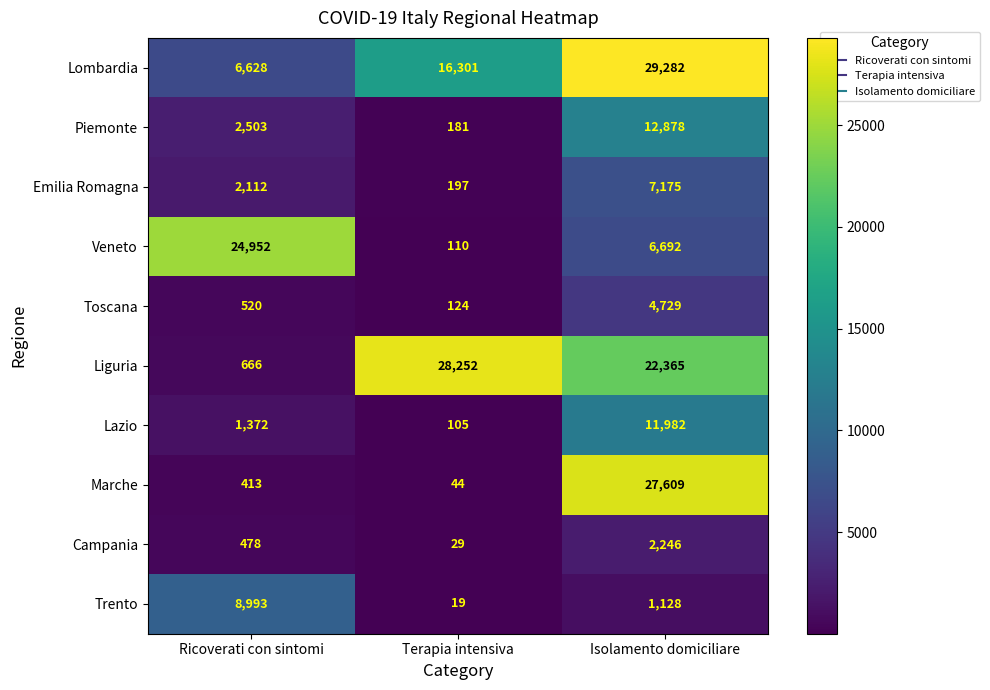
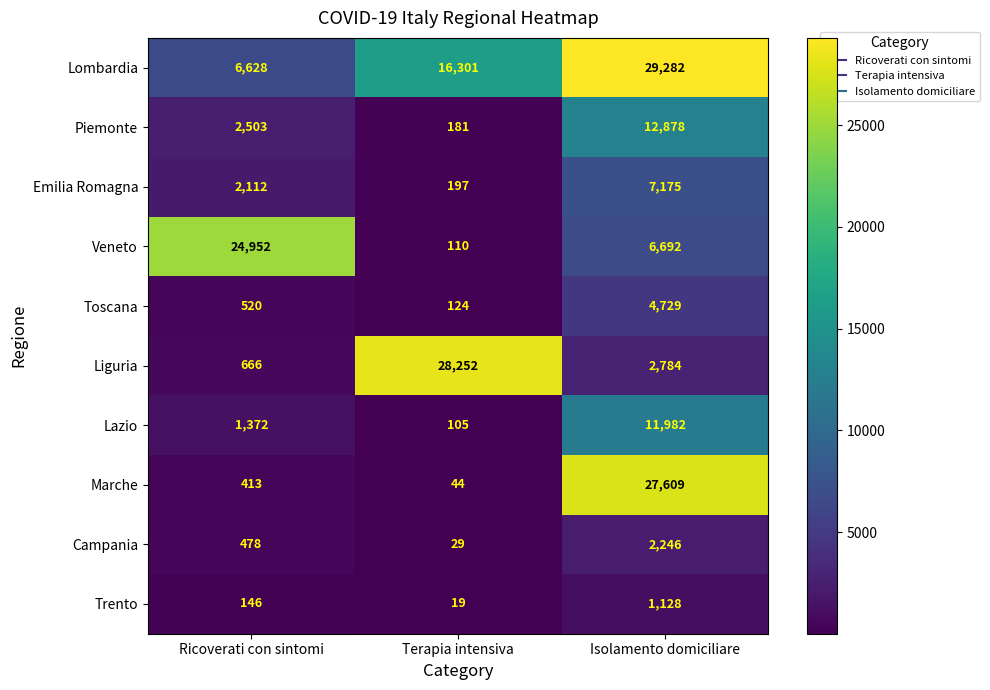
Liguria, Isolamento domiciliare: 22,365 -> 2,784
Trento, Ricoverati con sintomi: 8,993 -> 146
